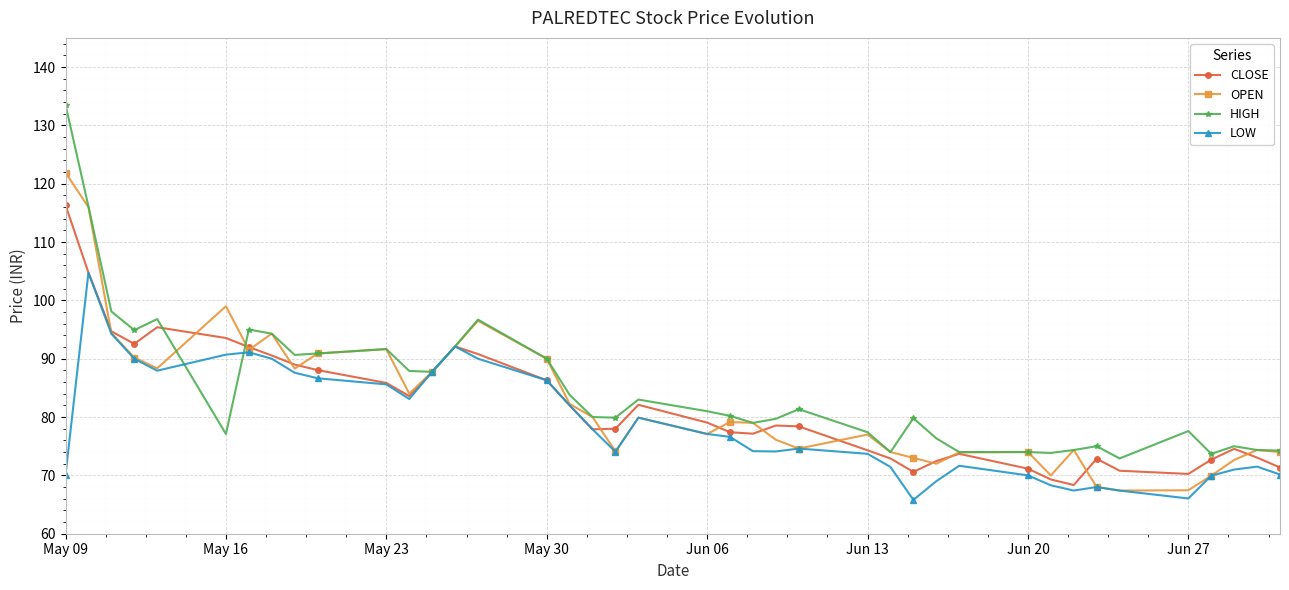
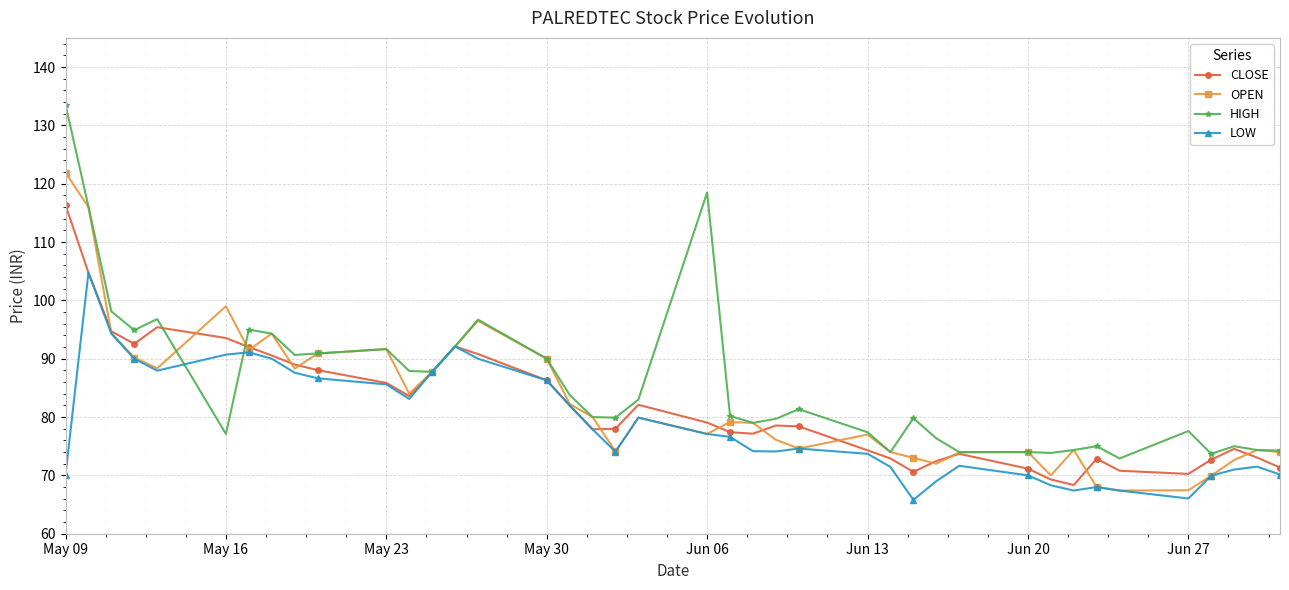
HIGH, Jun 06: 81 -> 119
